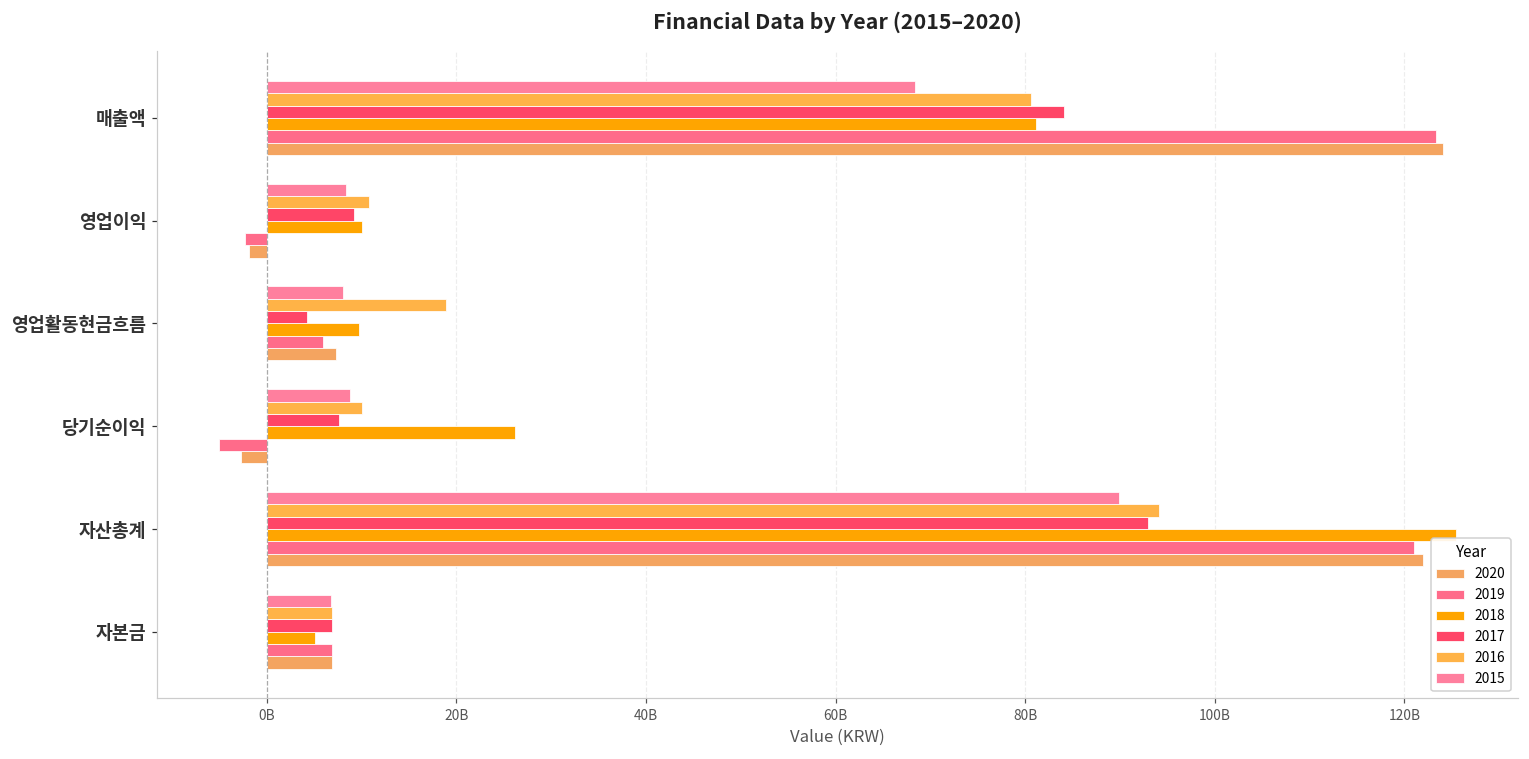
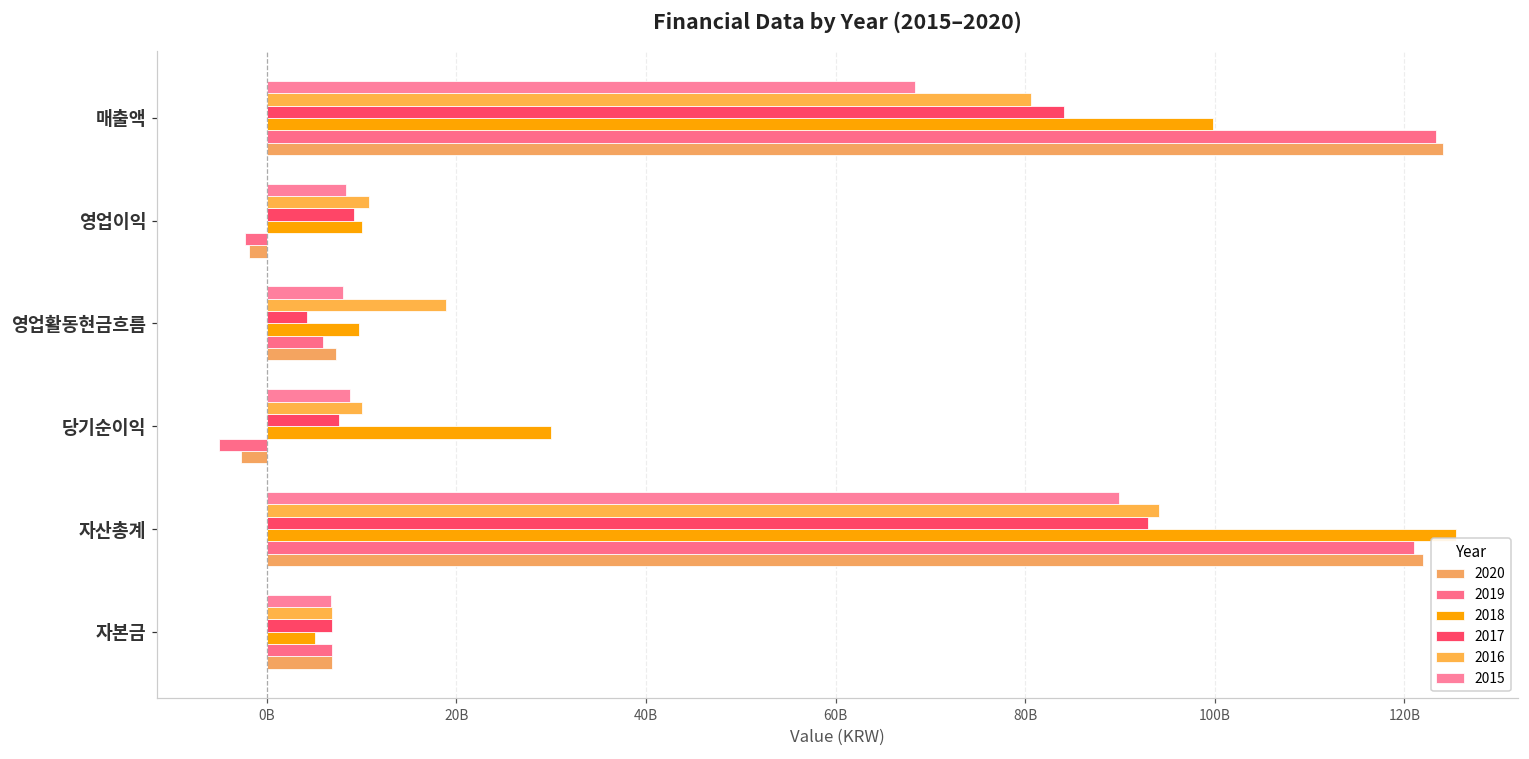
2018, 매출액: 81000000000 -> 100000000000
2018, 당기순이익: 26000000000 -> 30000000000
